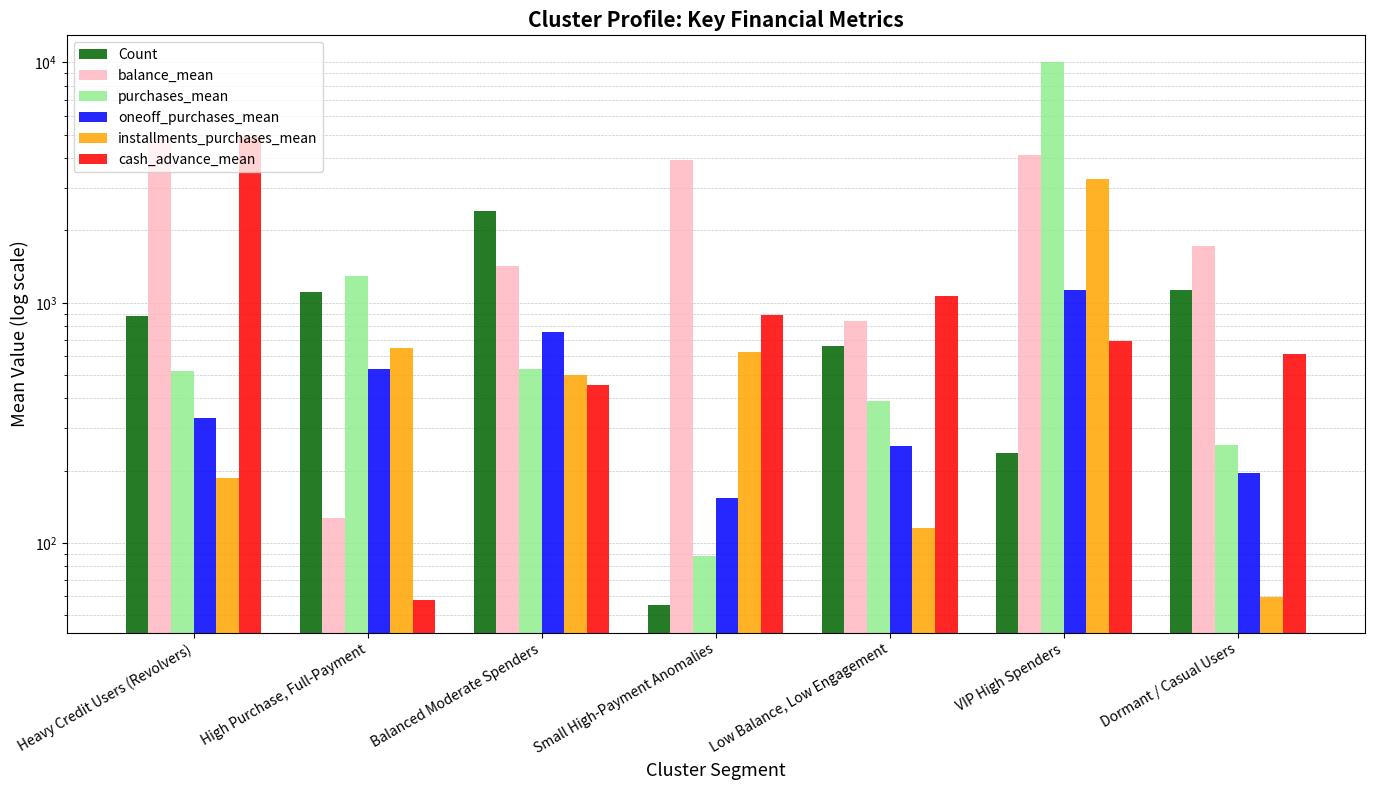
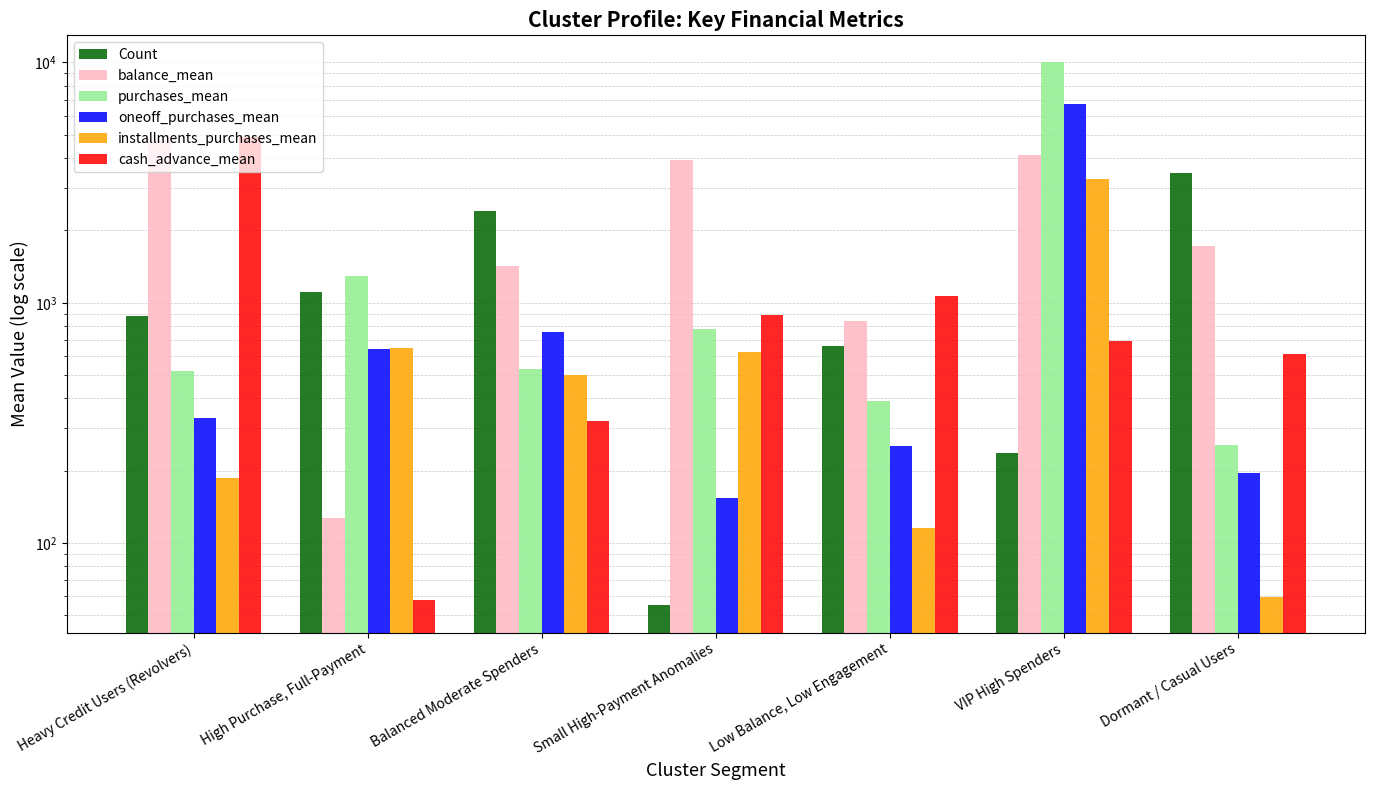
oneoff_purchases_mean, High Purchase, Full-Payment: 530 -> 640
cash_advance_mean, Balanced Moderate Spenders: 460 -> 320
purchases_mean, Small High-Payment Anomalies: 89 -> 780
oneoff_purchases_mean, VIP High Spenders: 1100 -> 6700
Count, Dormant / Casual Users: 1100 -> 3500
